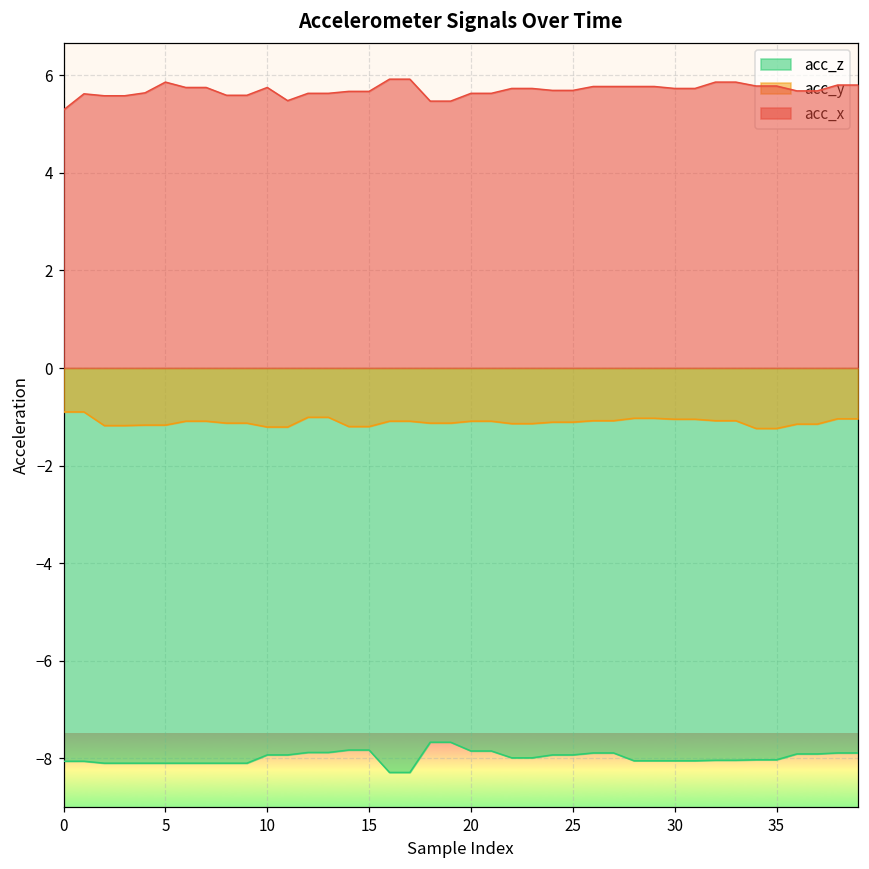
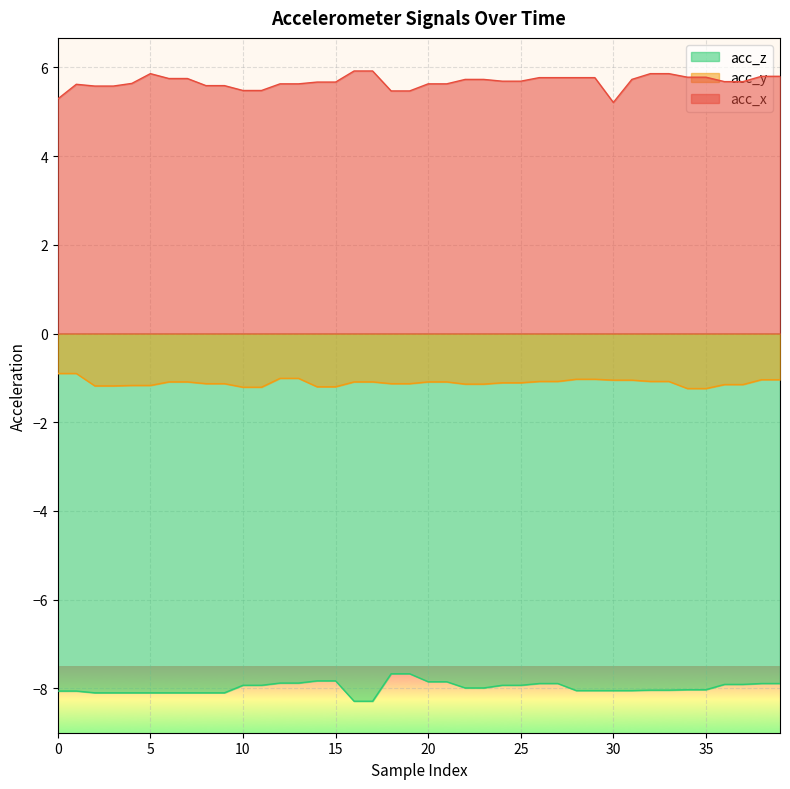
acc_x, 10: 5.8 -> 5.5
acc_x, 30: 5.7 -> 5.2
